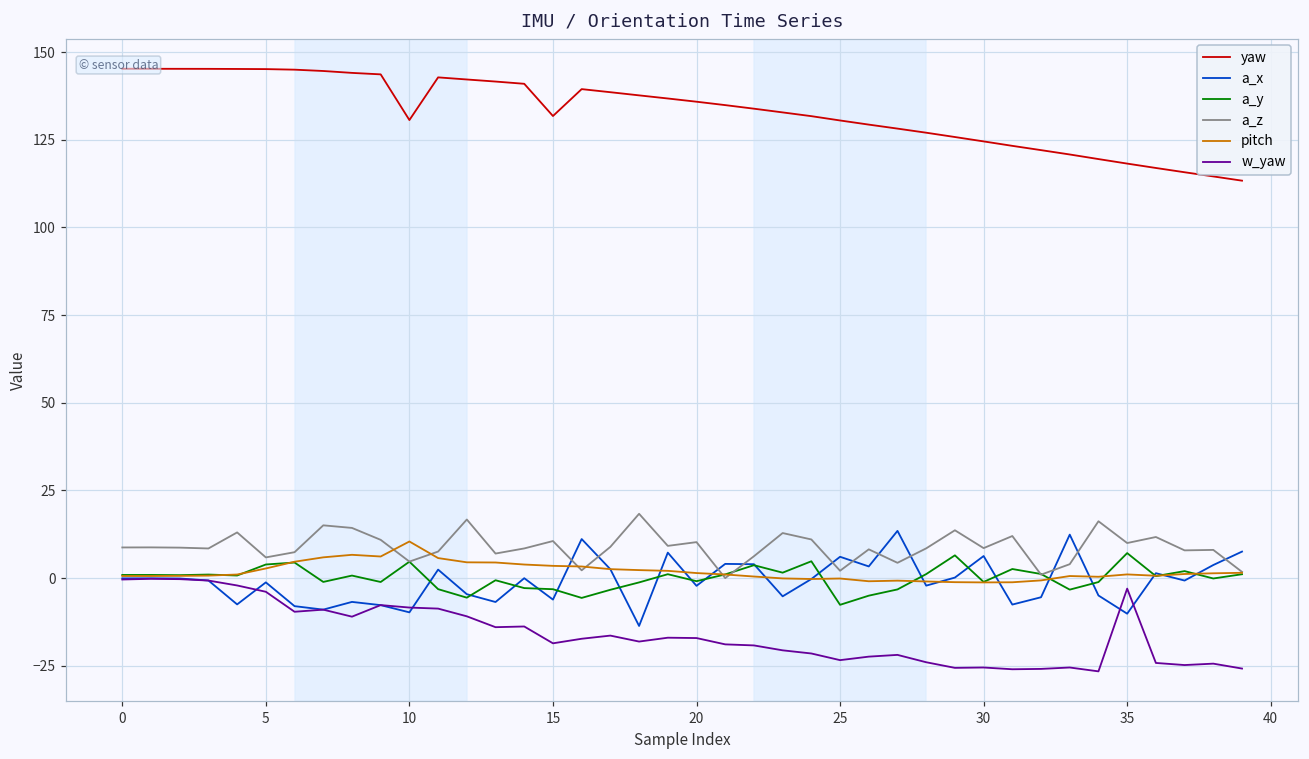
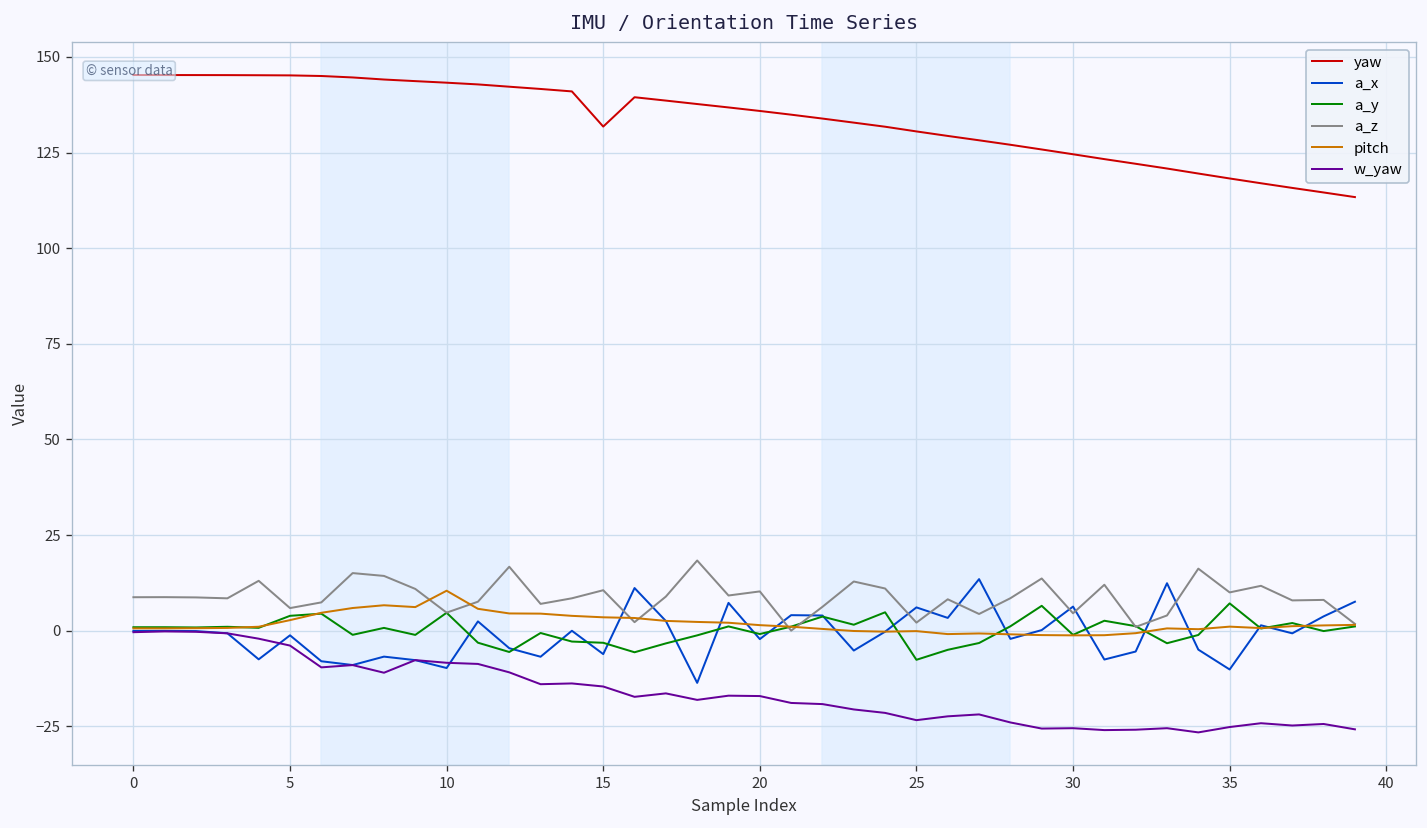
yaw, 10: 131 -> 143
w_yaw, 15: -19 -> -15
a_z, 30: 9 -> 5
w_yaw, 35: -3 -> -25
